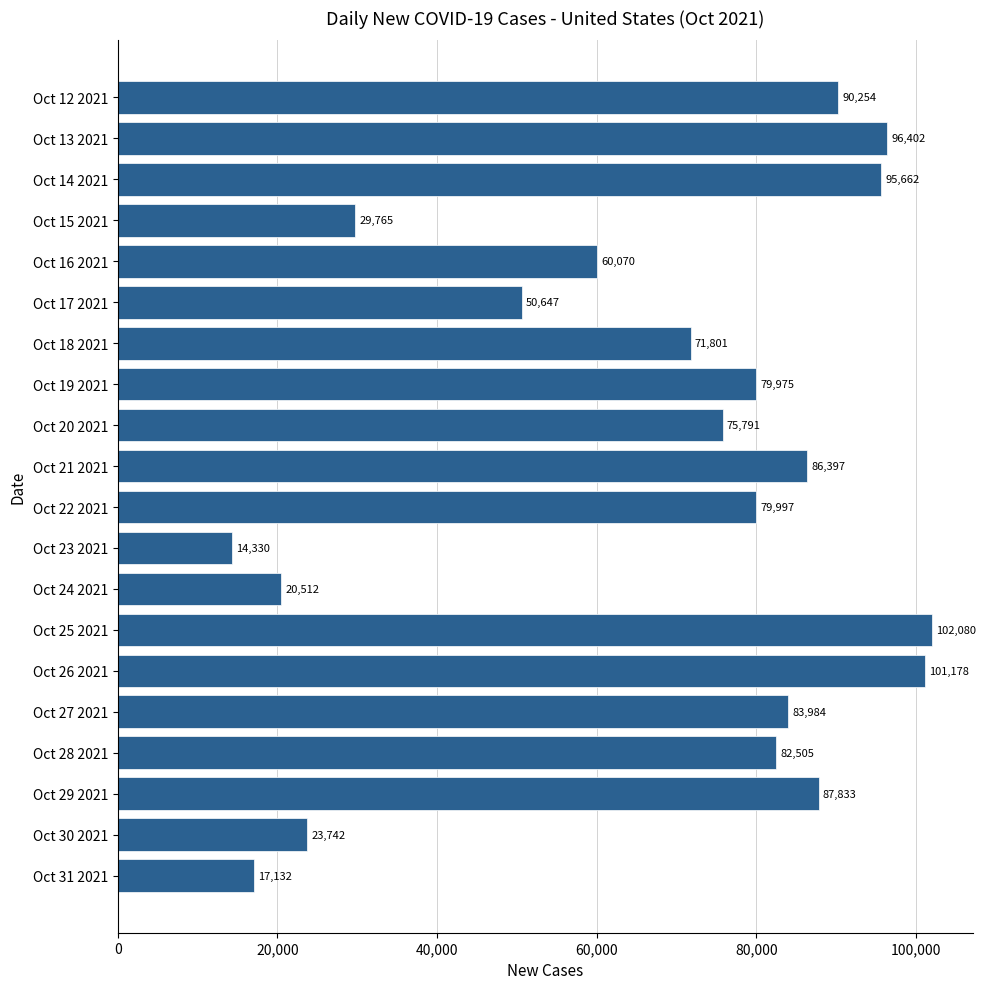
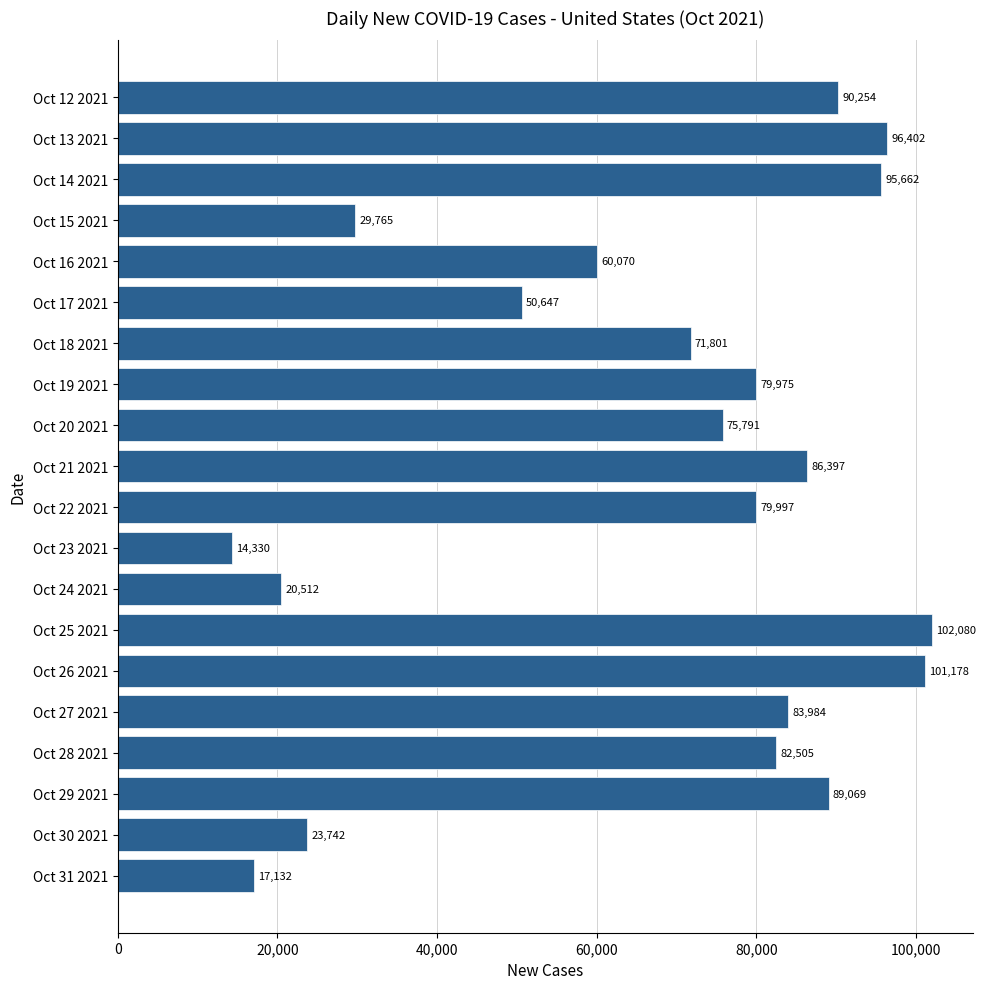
Oct 29 2021: 87,833 -> 89,069
